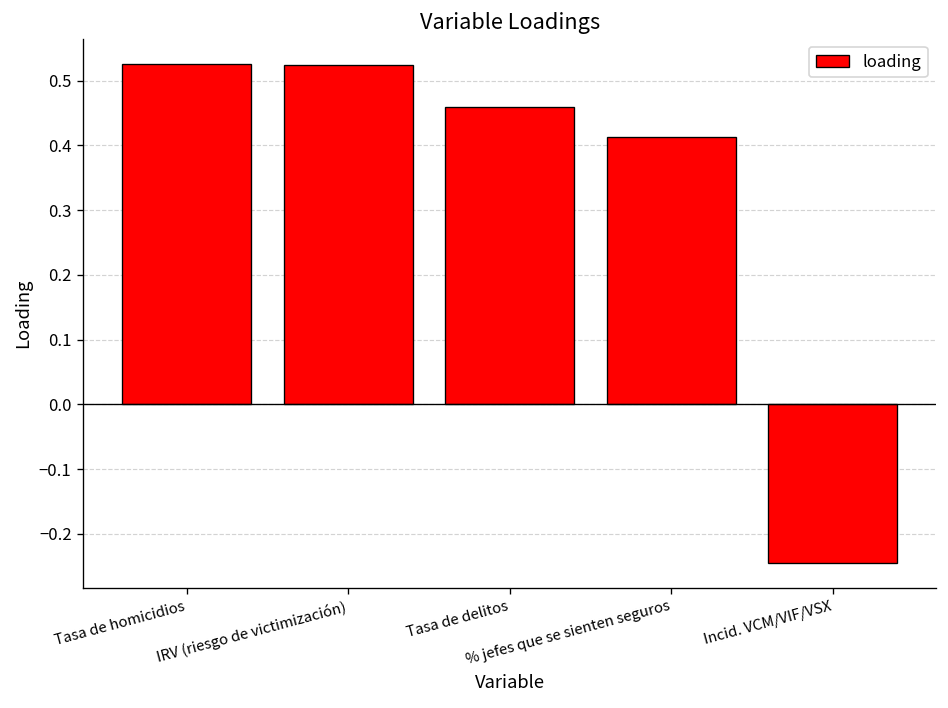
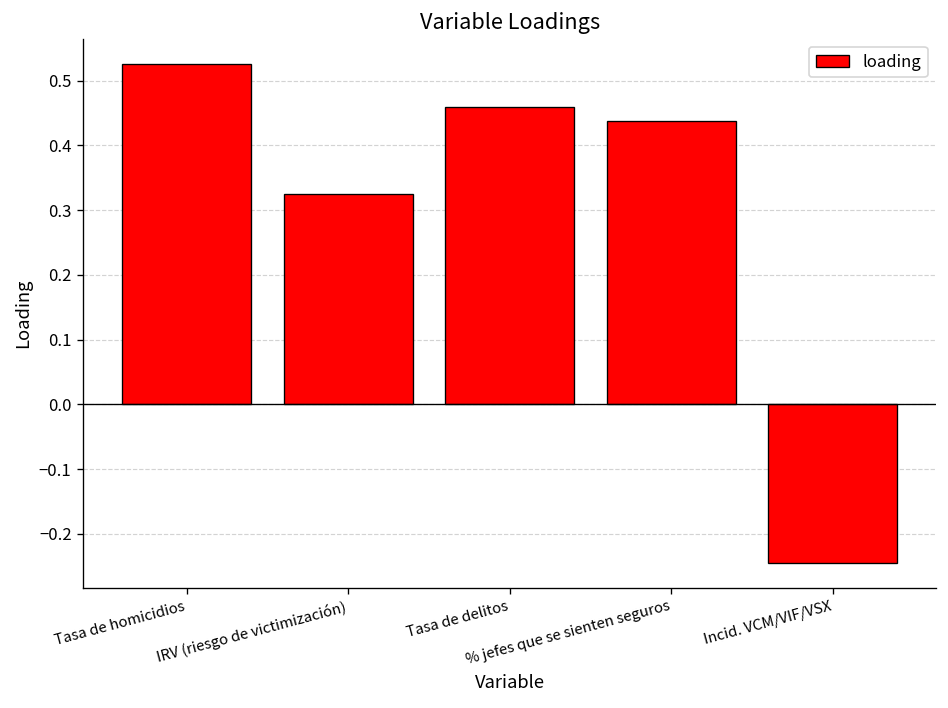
IRV (riesgo de victimización): 0.52 -> 0.32
% jefes que se sienten seguros: 0.41 -> 0.44
